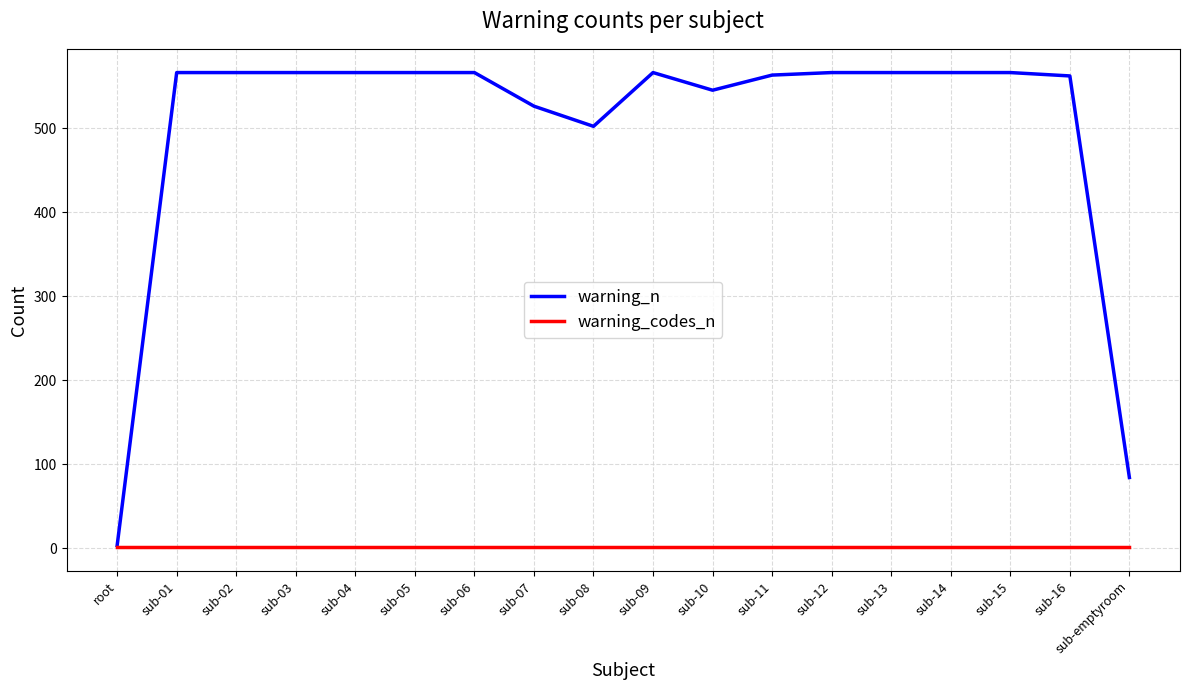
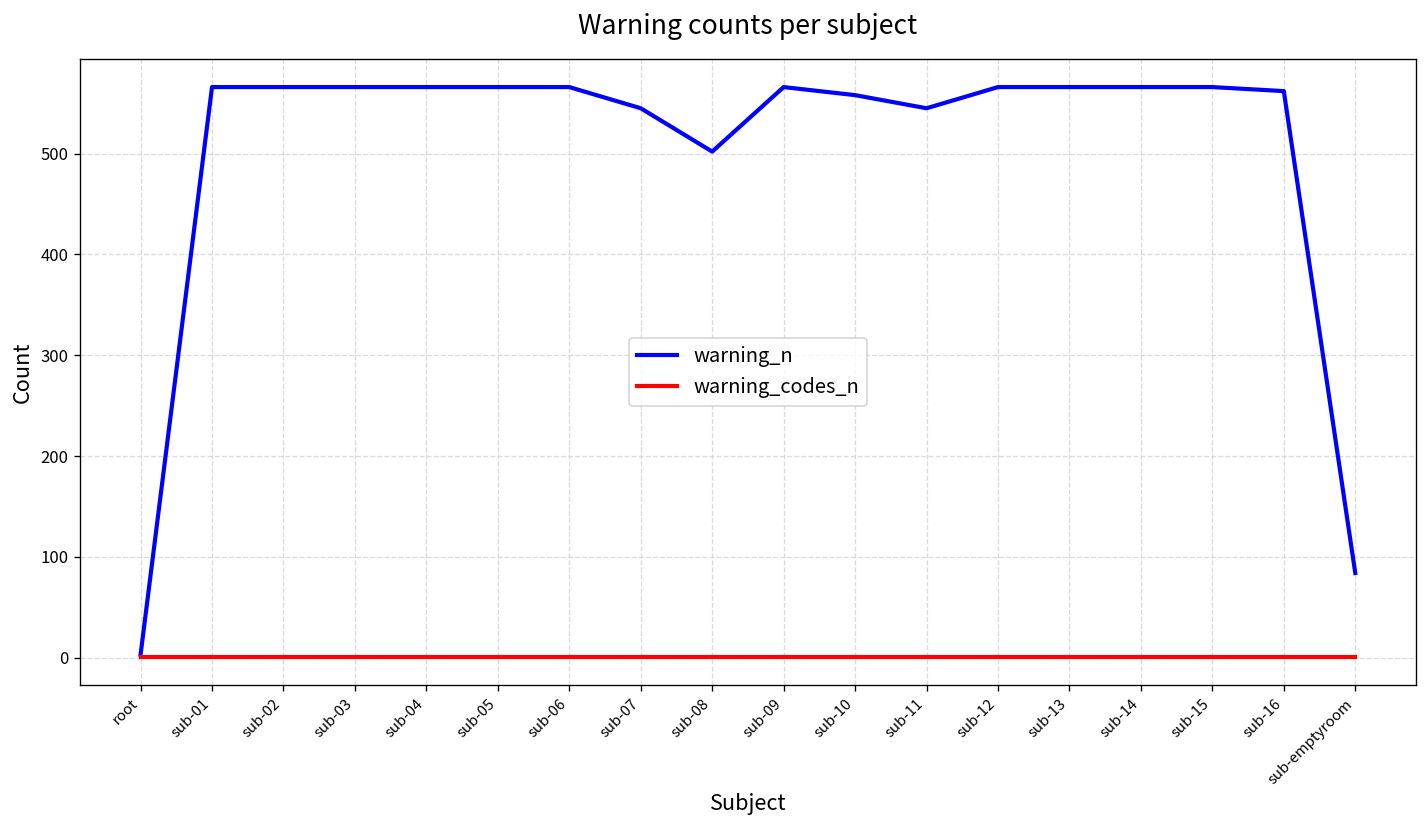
warning_n, sub-07: 530 -> 550
warning_n, sub-10: 550 -> 560
warning_n, sub-11: 560 -> 550
